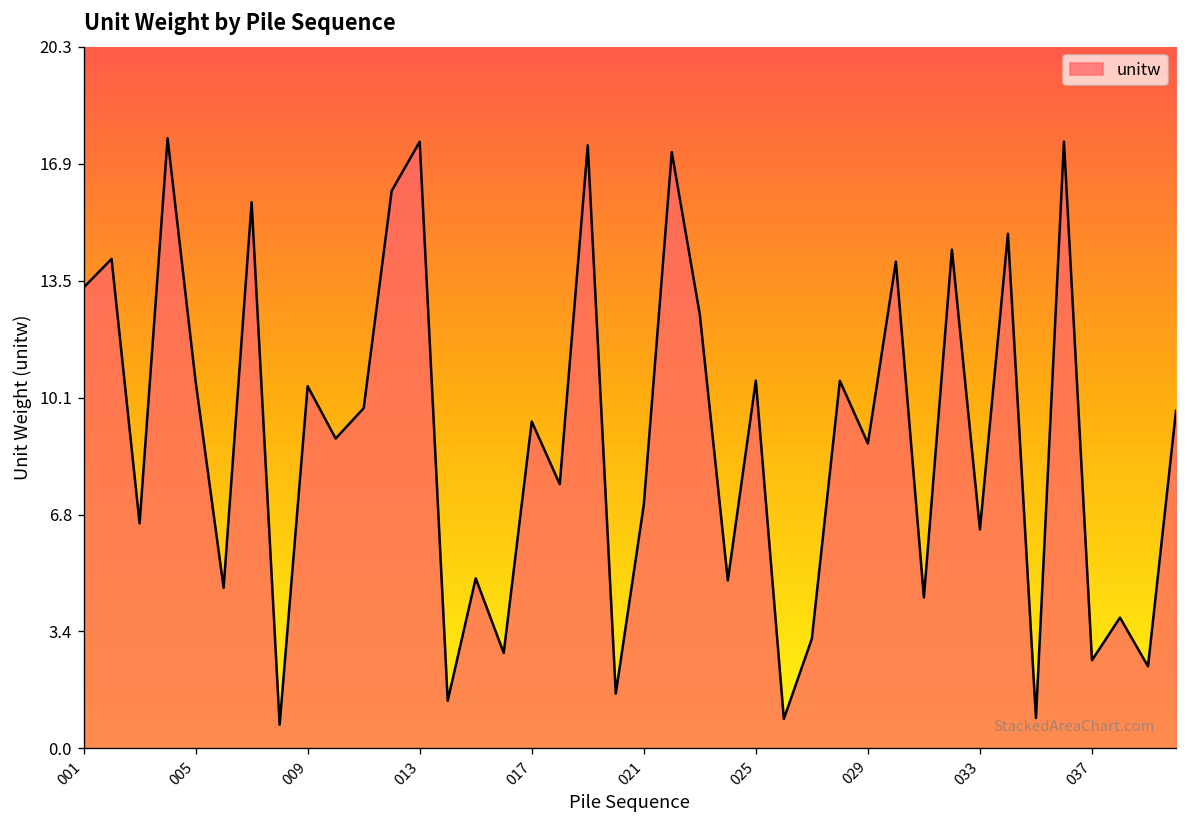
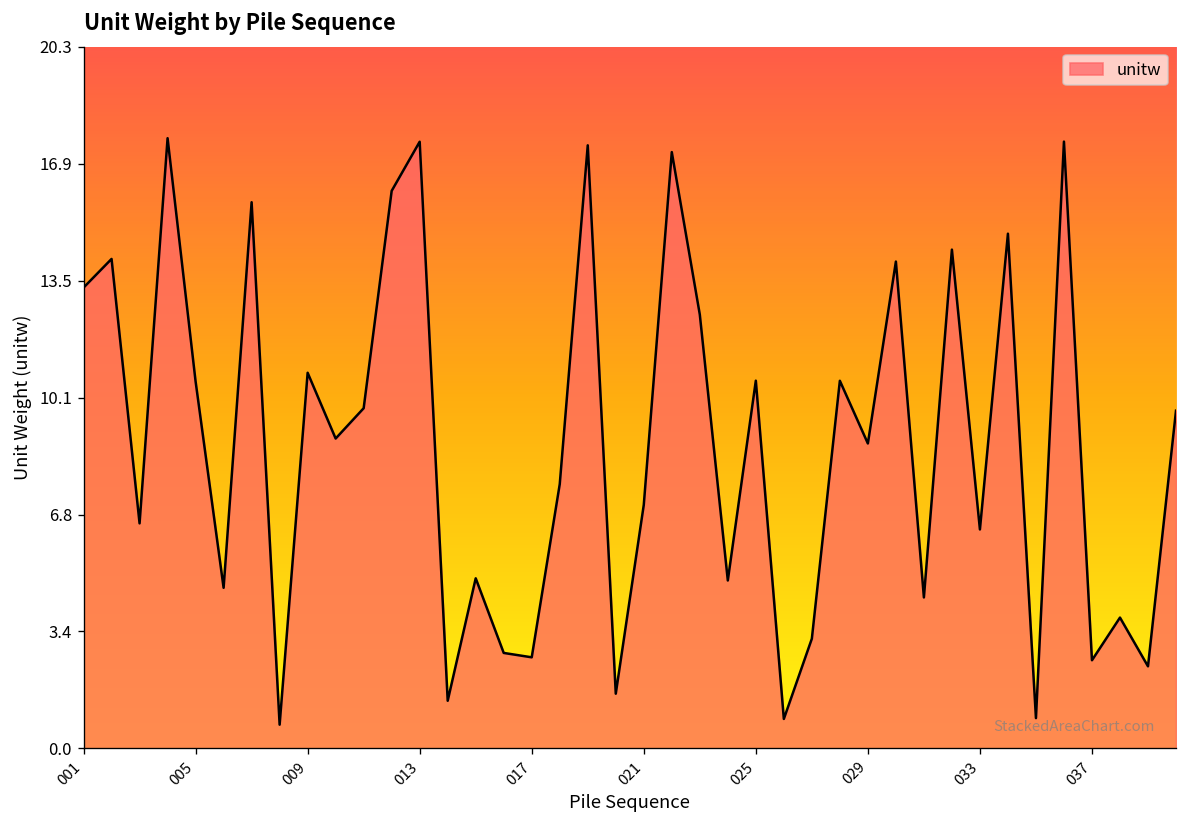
009: 10.5 -> 10.9
017: 9.4 -> 2.6
